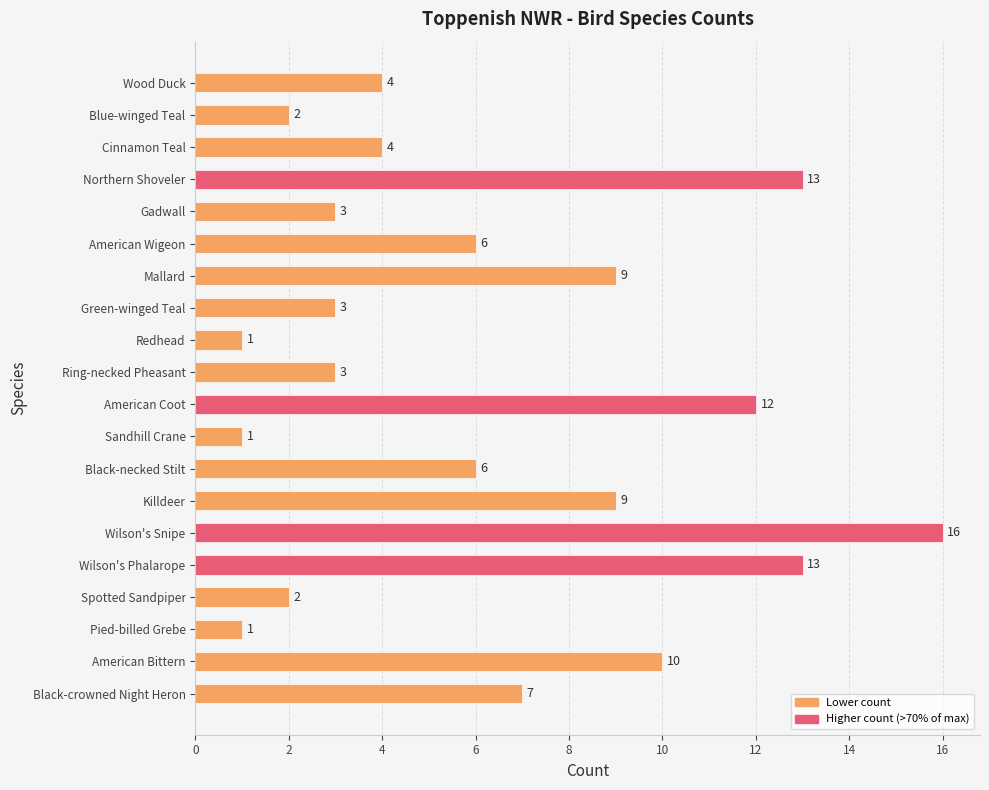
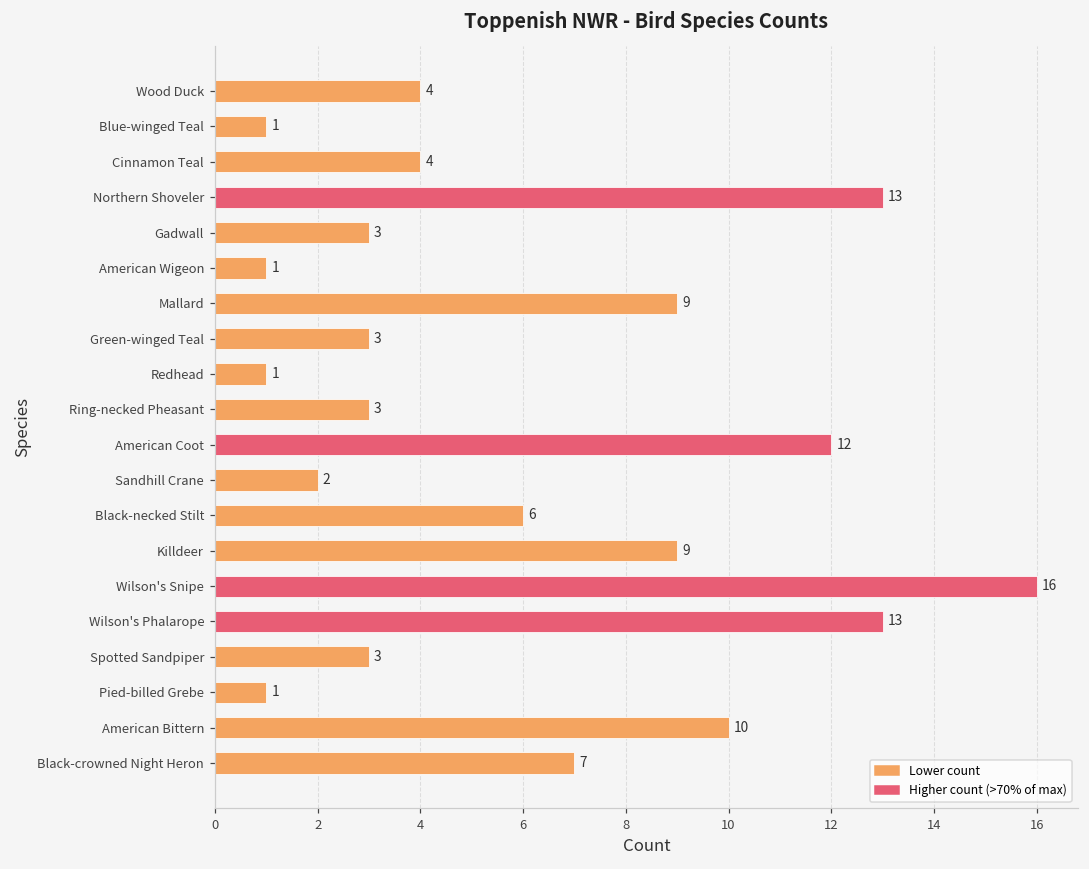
Blue-winged Teal: 2 -> 1
American Wigeon: 6 -> 1
Sandhill Crane: 1 -> 2
Spotted Sandpiper: 2 -> 3
